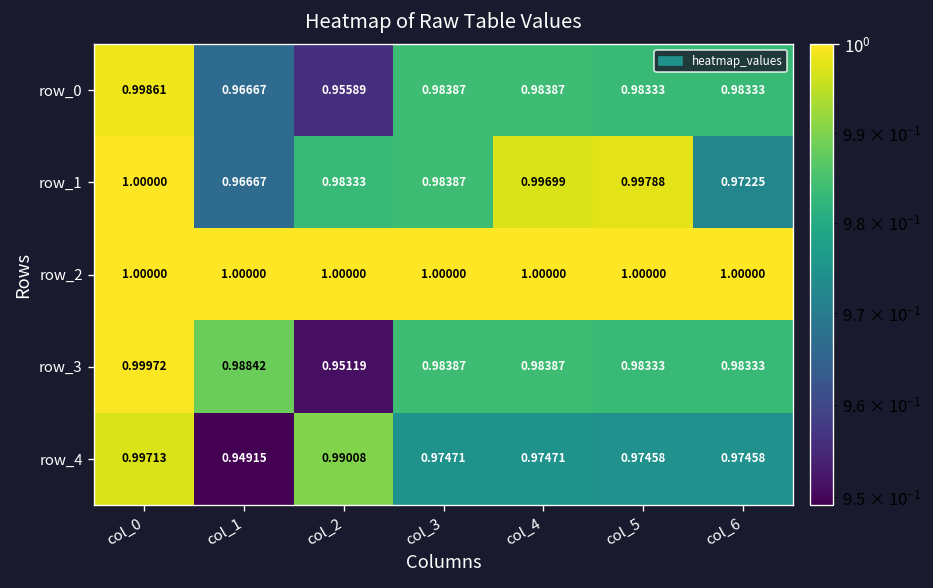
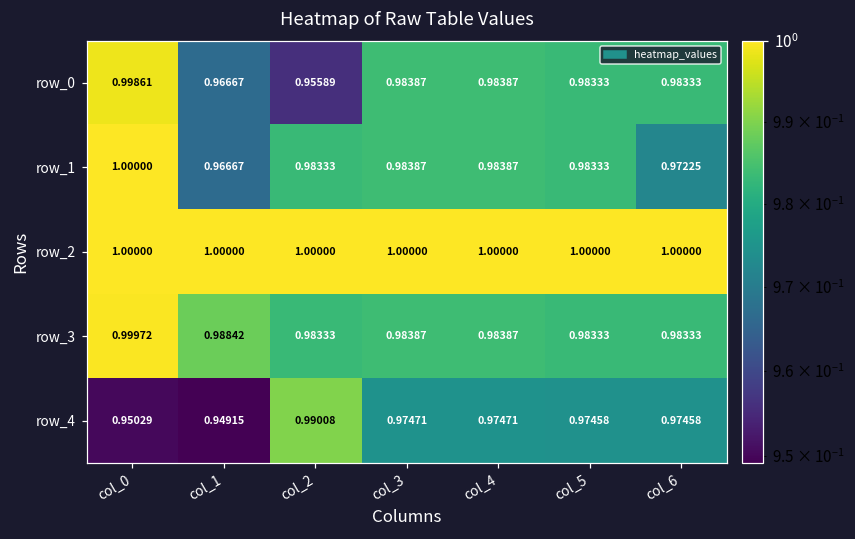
row_1, col_4: 0.99699 -> 0.98387
row_1, col_5: 0.99788 -> 0.98333
row_3, col_2: 0.95119 -> 0.98333
row_4, col_0: 0.99713 -> 0.95029
